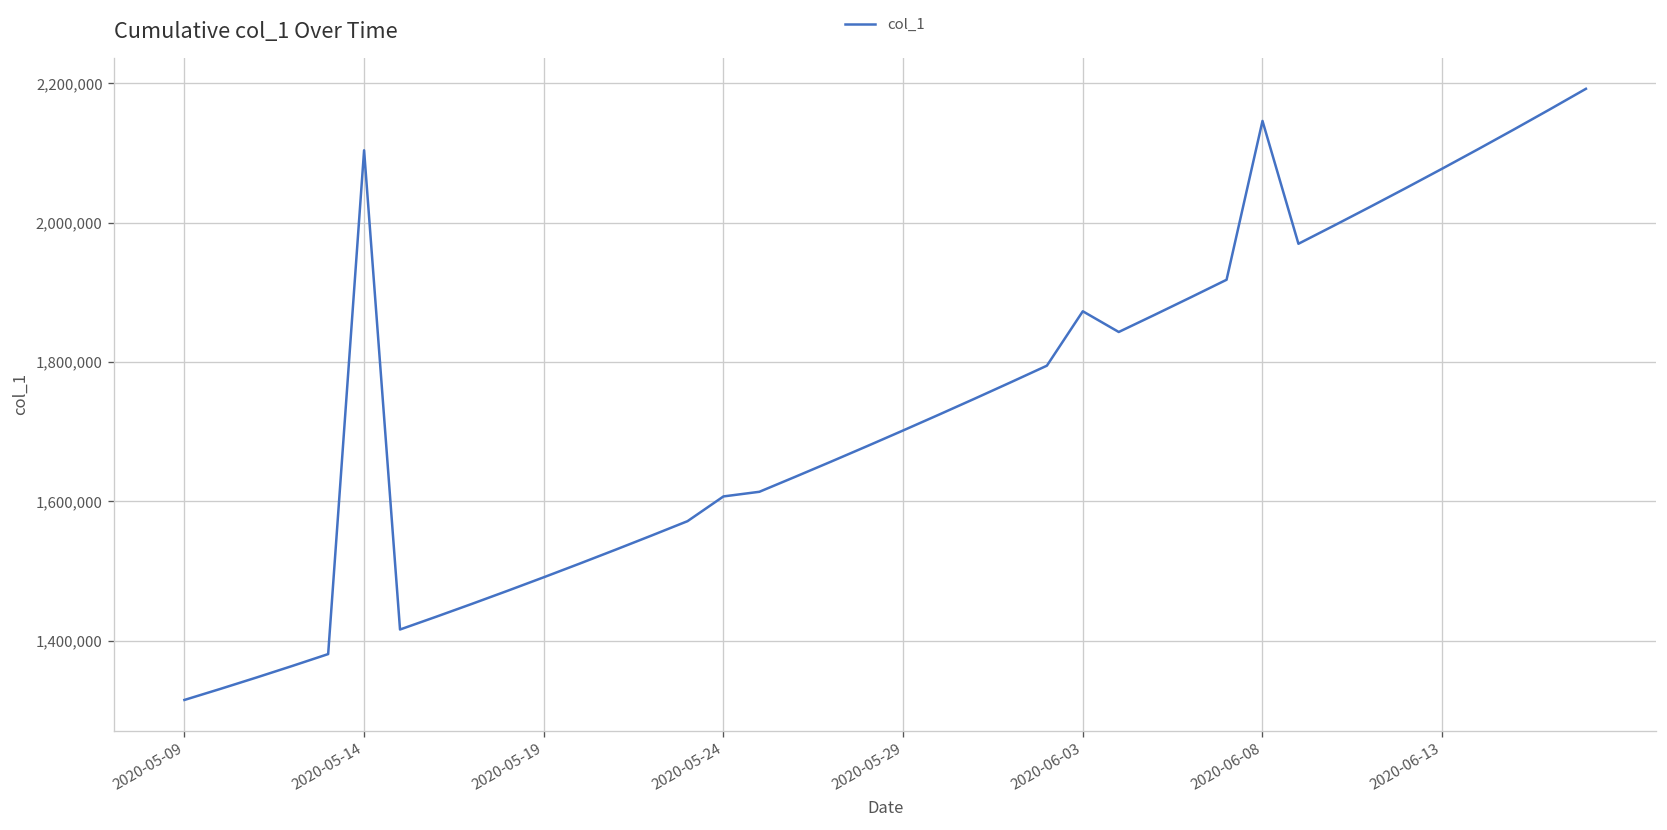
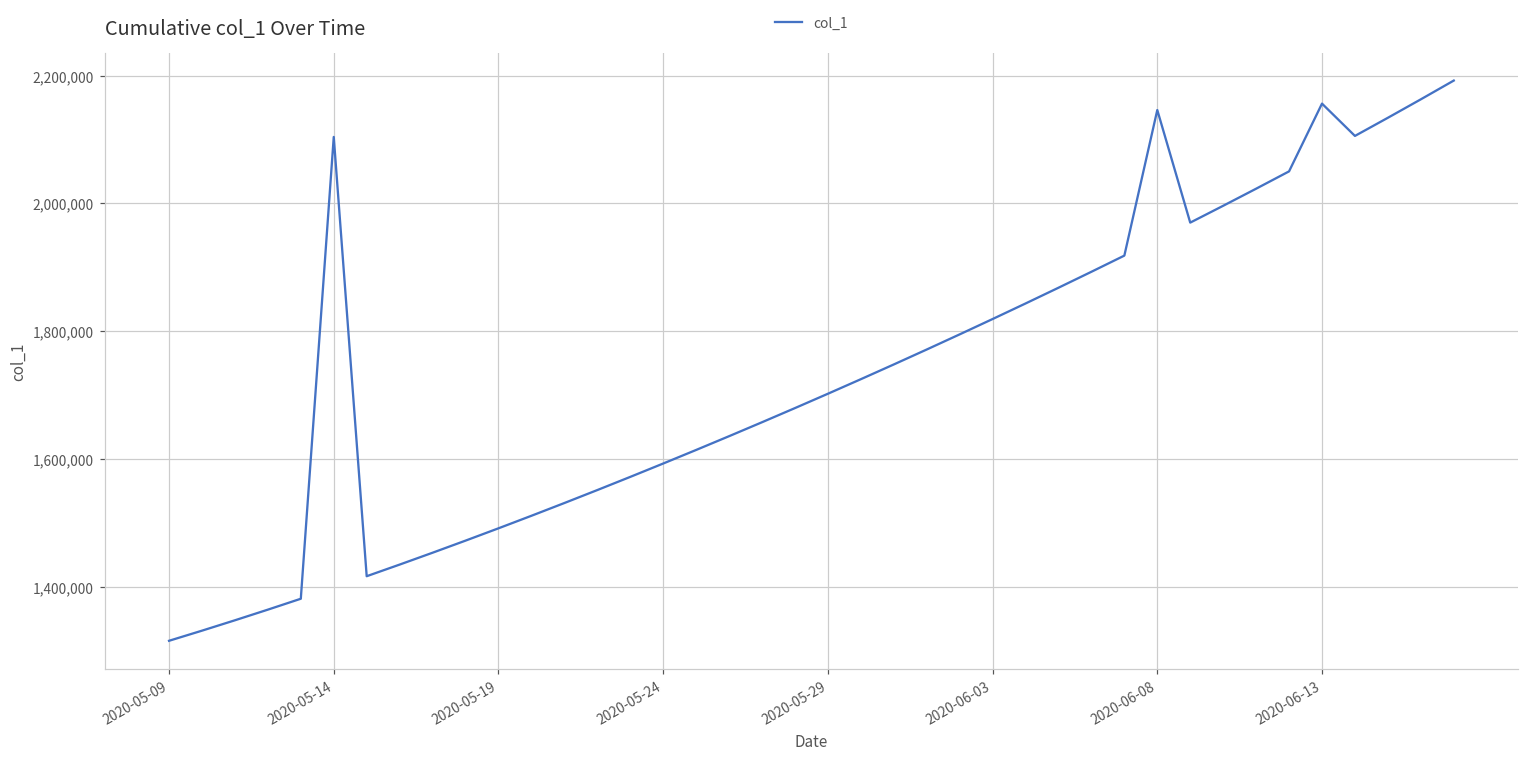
2020-05-24: 1,610,000 -> 1,590,000
2020-06-03: 1,870,000 -> 1,820,000
2020-06-13: 2,080,000 -> 2,160,000
